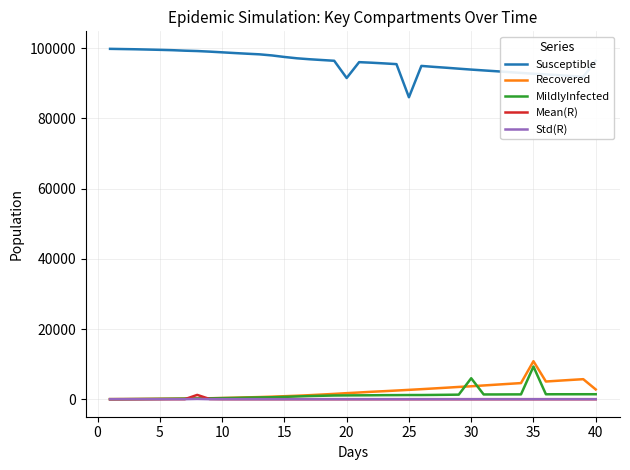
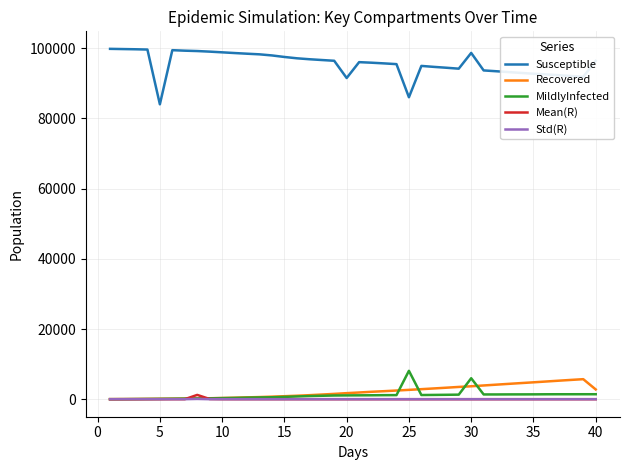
Susceptible, 5: 100000 -> 84000
MildlyInfected, 25: 1000 -> 8000
Susceptible, 30: 94000 -> 99000
Recovered, 35: 11000 -> 5000
MildlyInfected, 35: 9000 -> 1000
